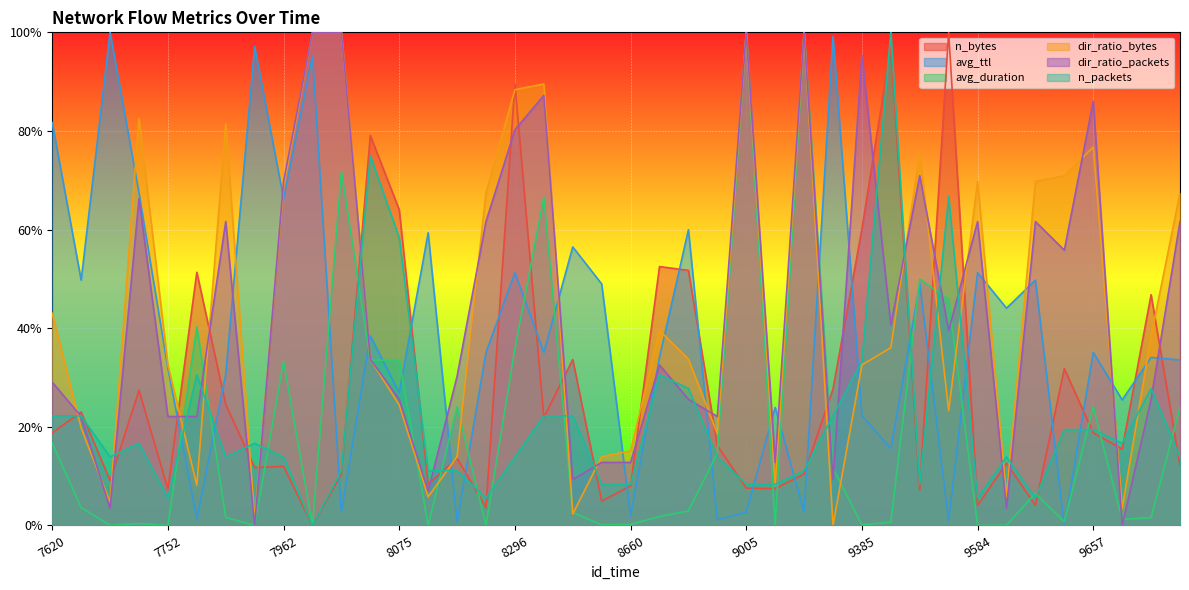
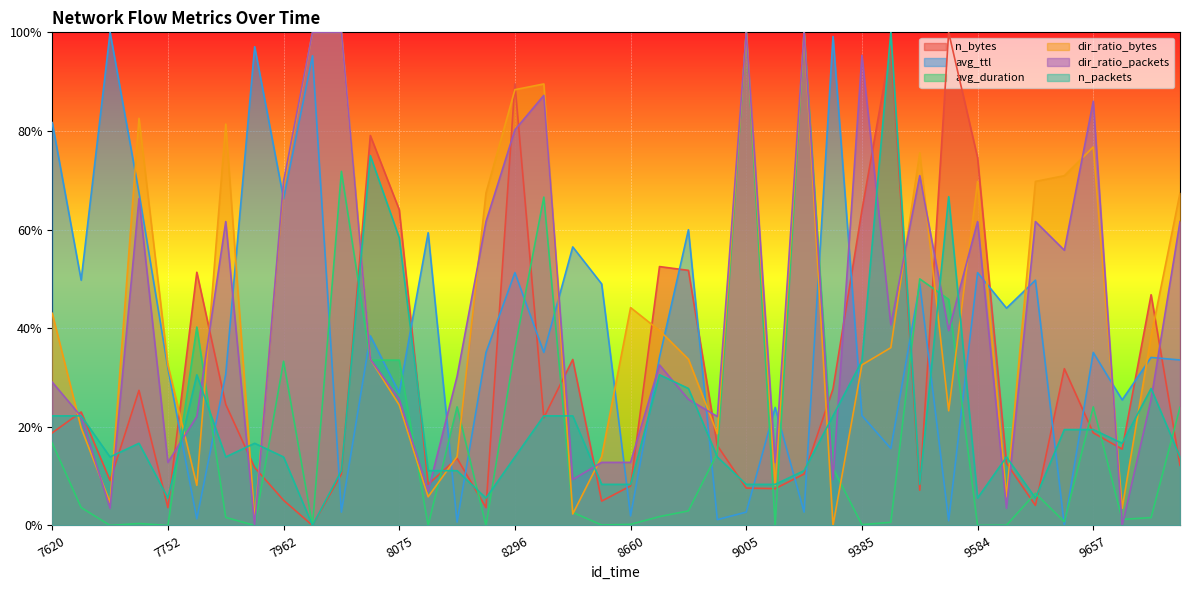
n_bytes, 7752: 7% -> 4%
dir_ratio_packets, 7752: 22% -> 13%
n_bytes, 7962: 12% -> 5%
dir_ratio_bytes, 8660: 15% -> 44%
n_bytes, 9385: 60% -> 64%
n_bytes, 9584: 4% -> 75%
